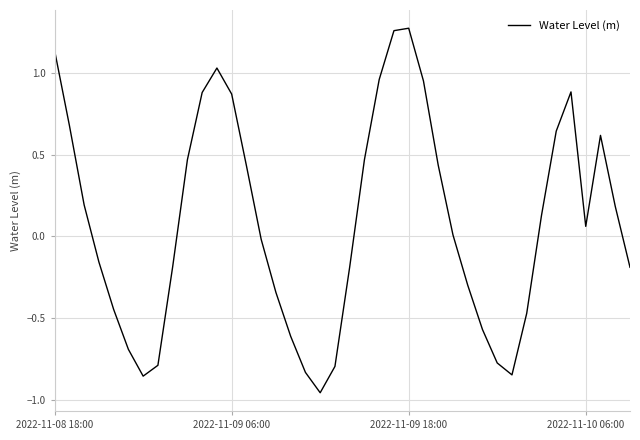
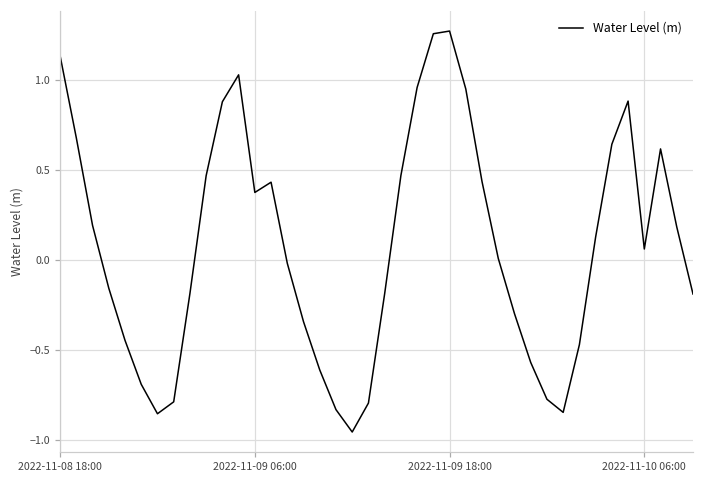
2022-11-09 06:00: 0.87 -> 0.38
